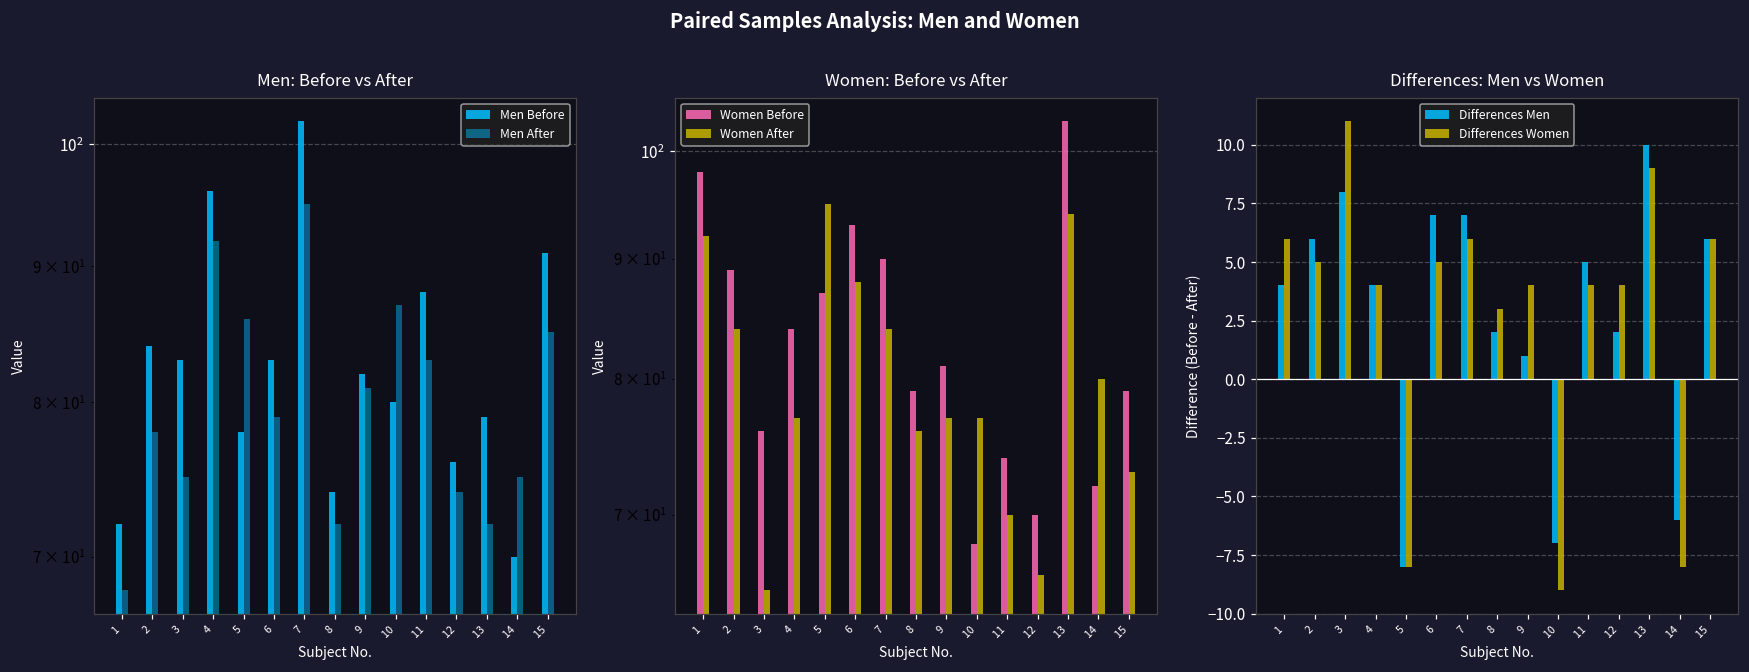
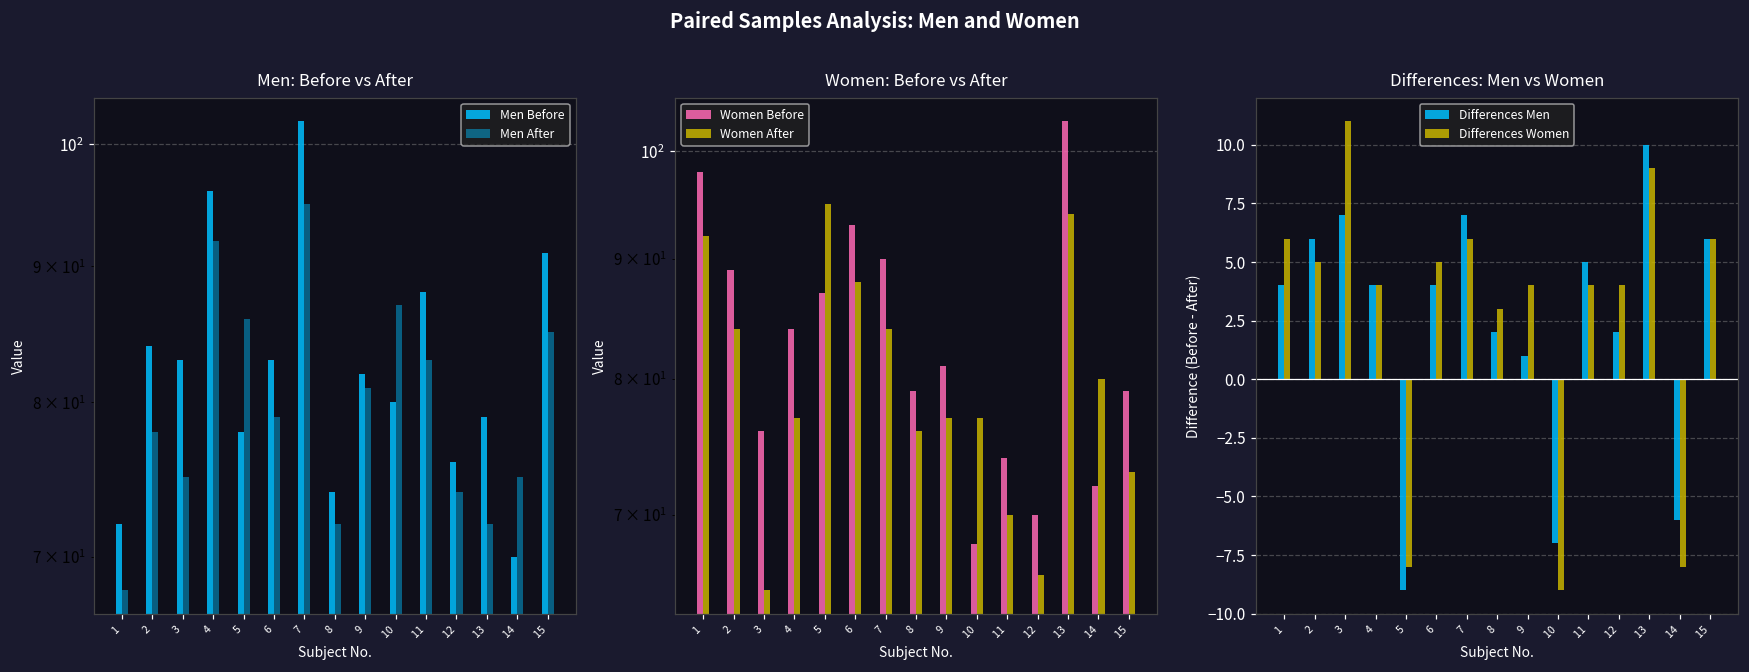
Differences: Men vs Women, Differences Men, 3: 8 -> 7
Differences: Men vs Women, Differences Men, 5: -8 -> -9
Differences: Men vs Women, Differences Men, 6: 7 -> 4
